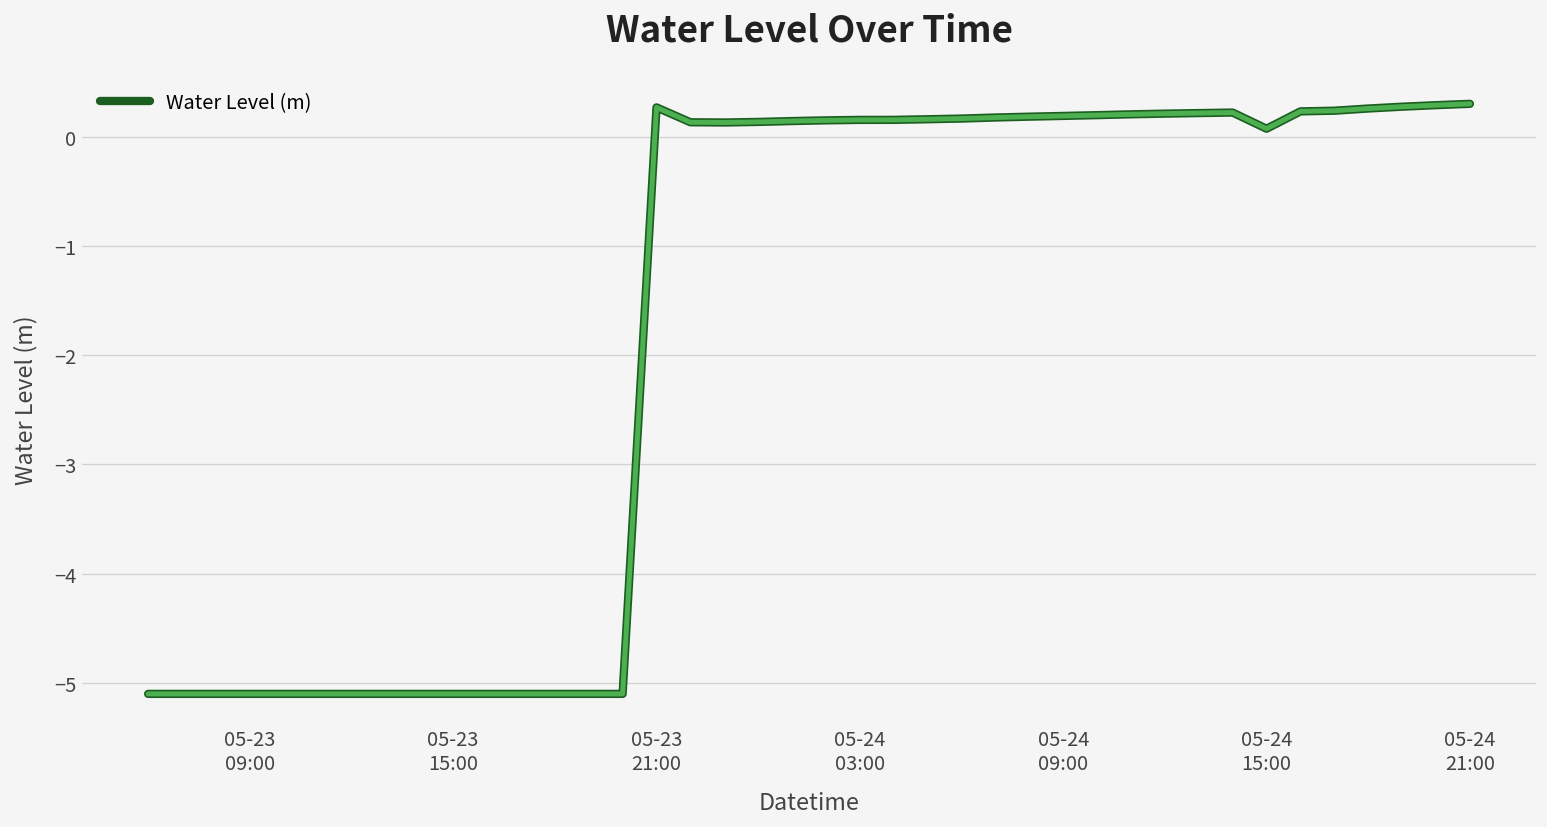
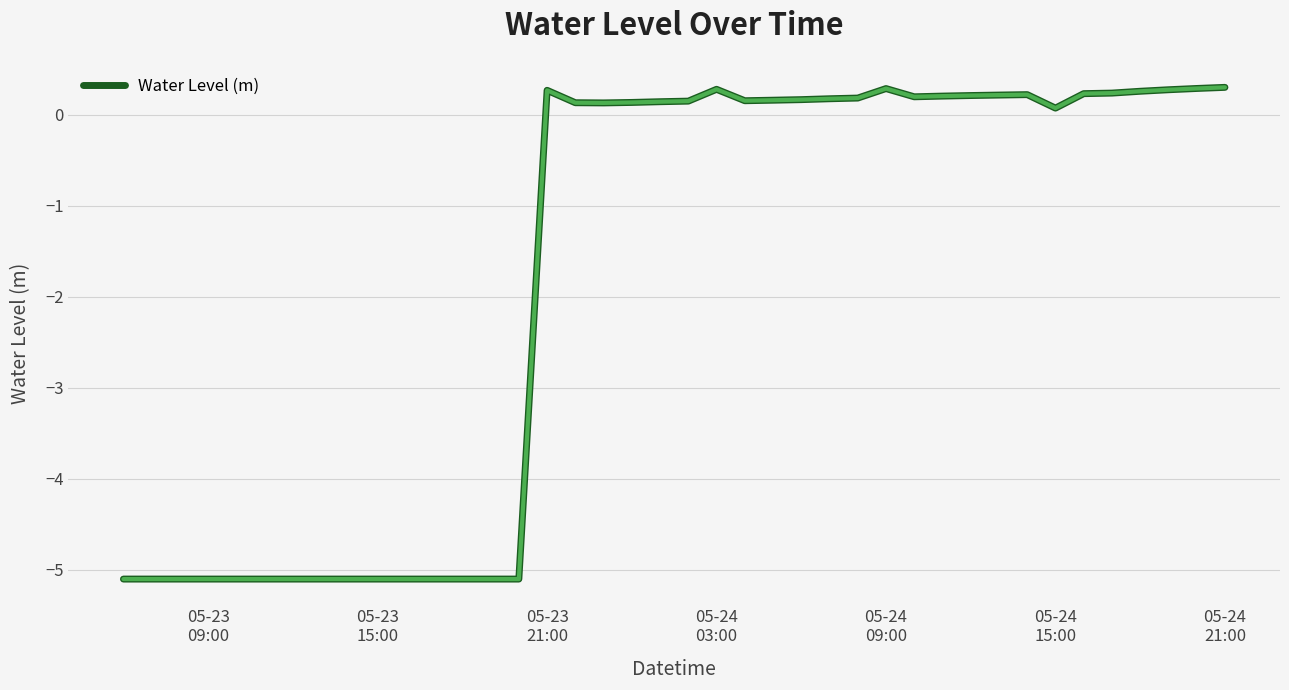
05-24 03:00: 0.2 -> 0.3
05-24 09:00: 0.2 -> 0.3
